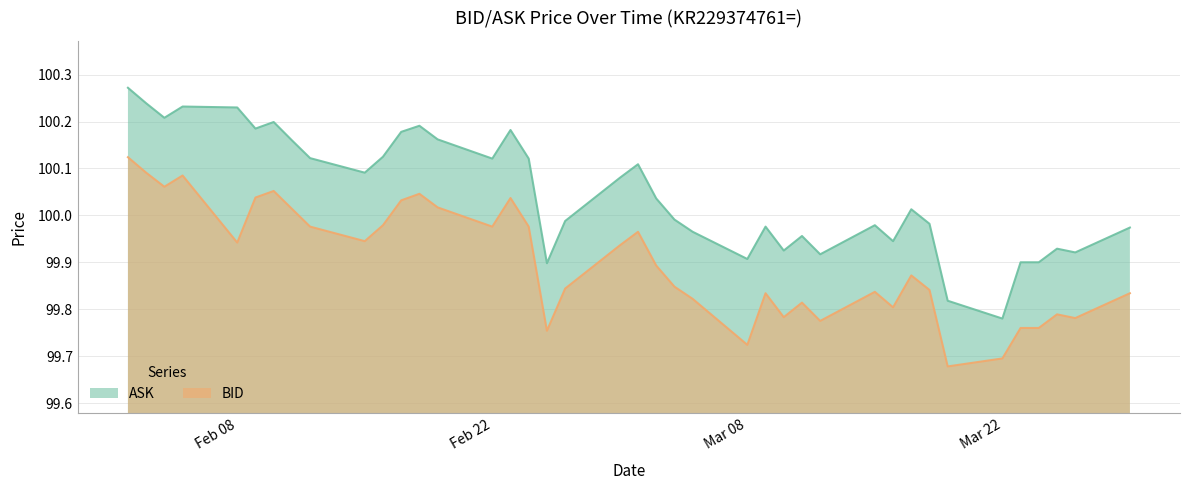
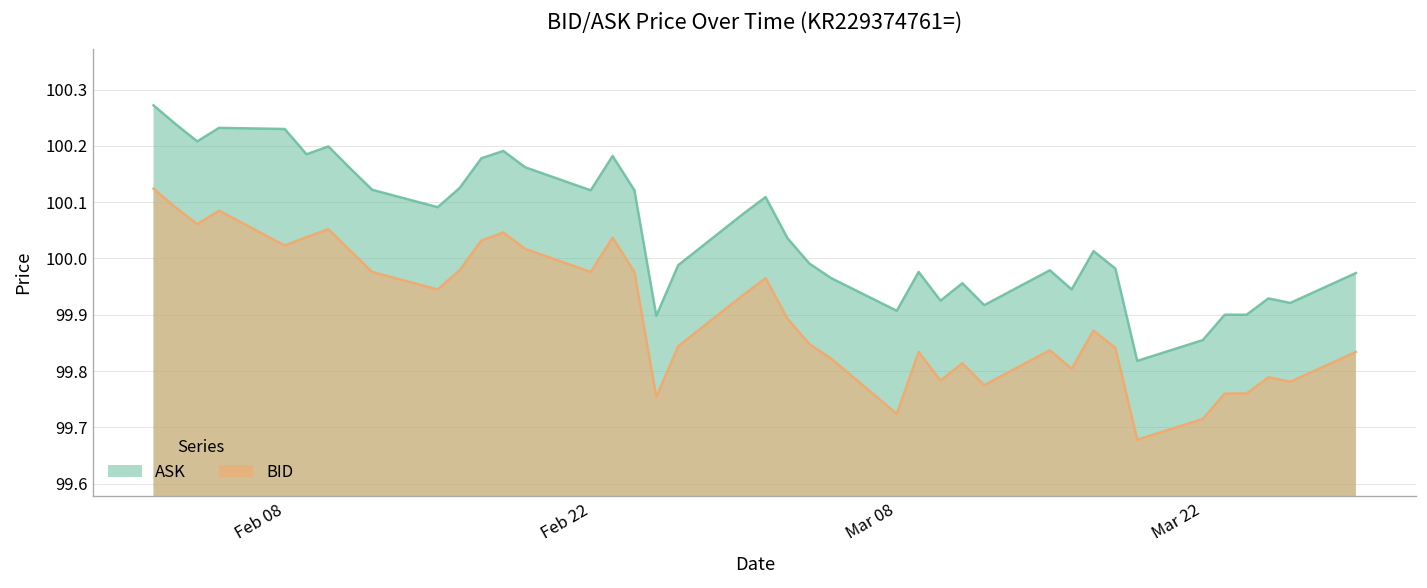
BID, Feb 08: 99.94 -> 100.02
ASK, Mar 22: 99.78 -> 99.86
BID, Mar 22: 99.70 -> 99.72
